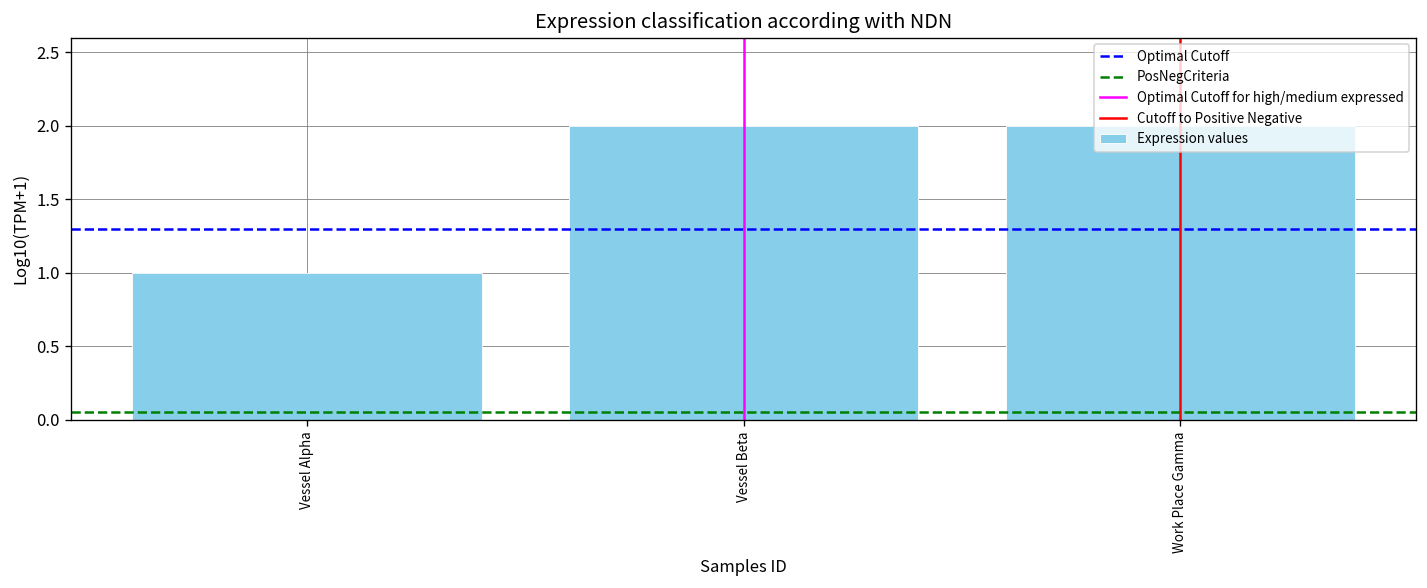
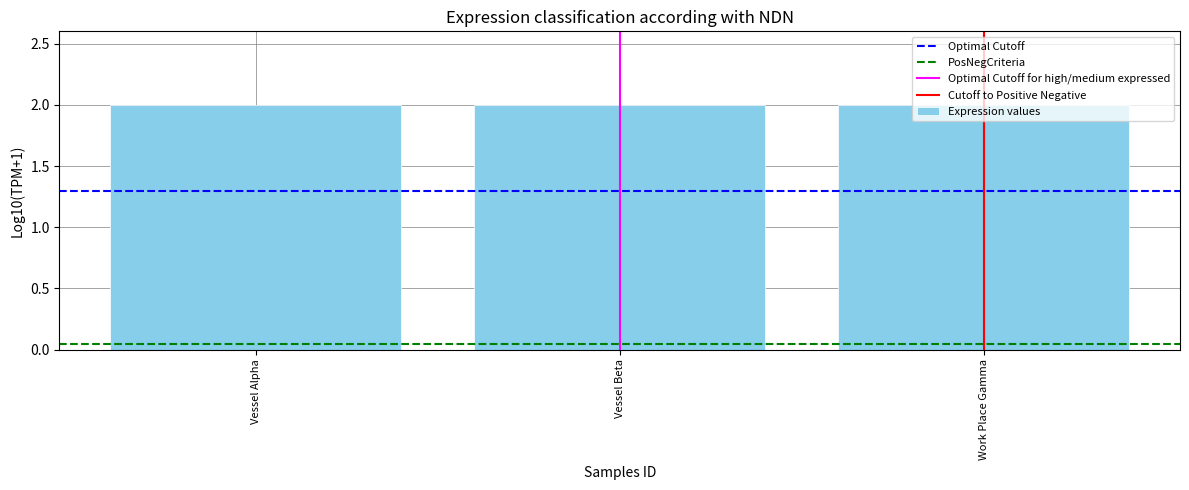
Vessel Alpha: 1 -> 2
